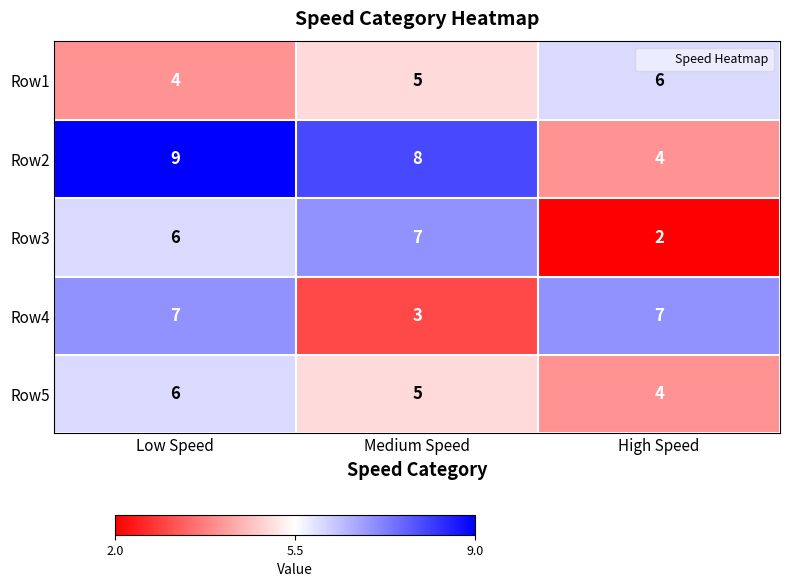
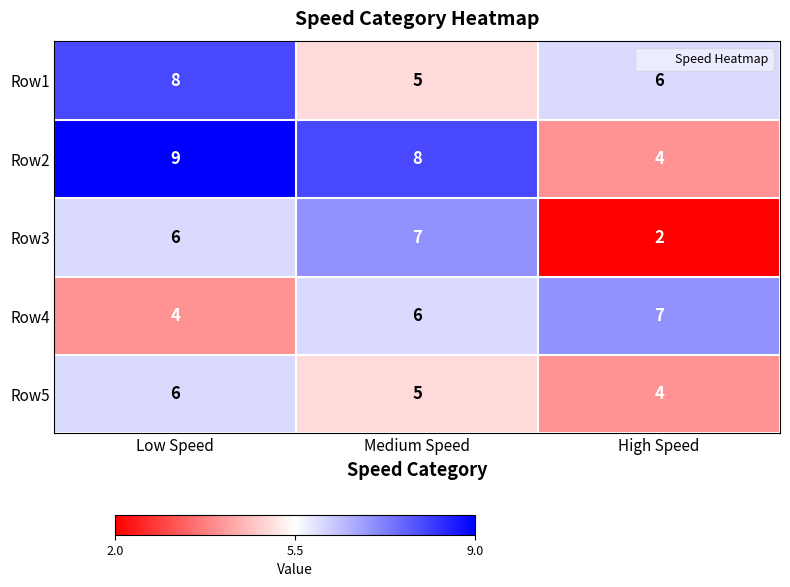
Row1, Low Speed: 4 -> 8
Row4, Low Speed: 7 -> 4
Row4, Medium Speed: 3 -> 6
